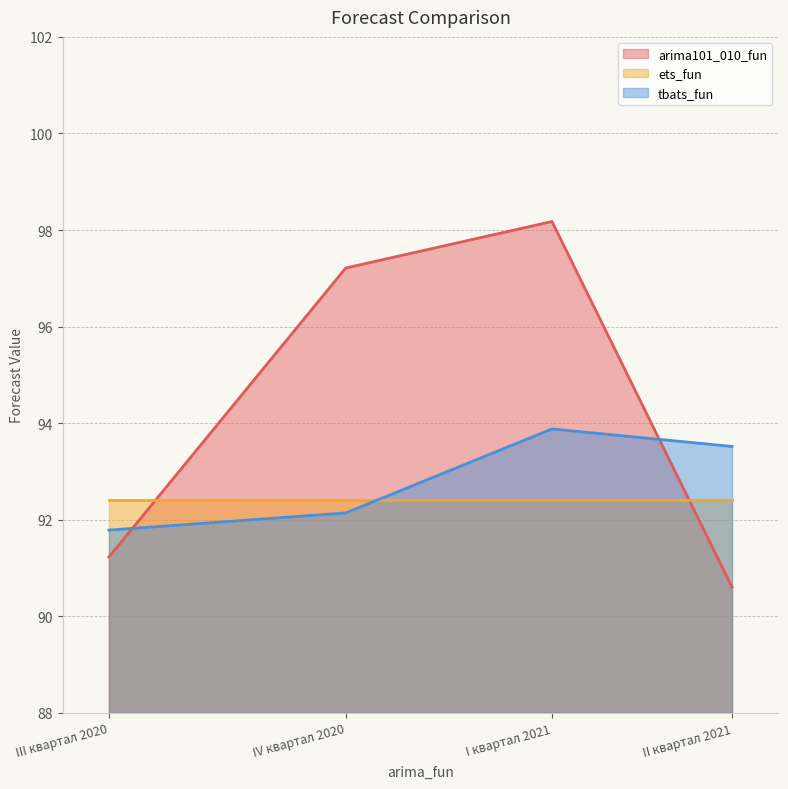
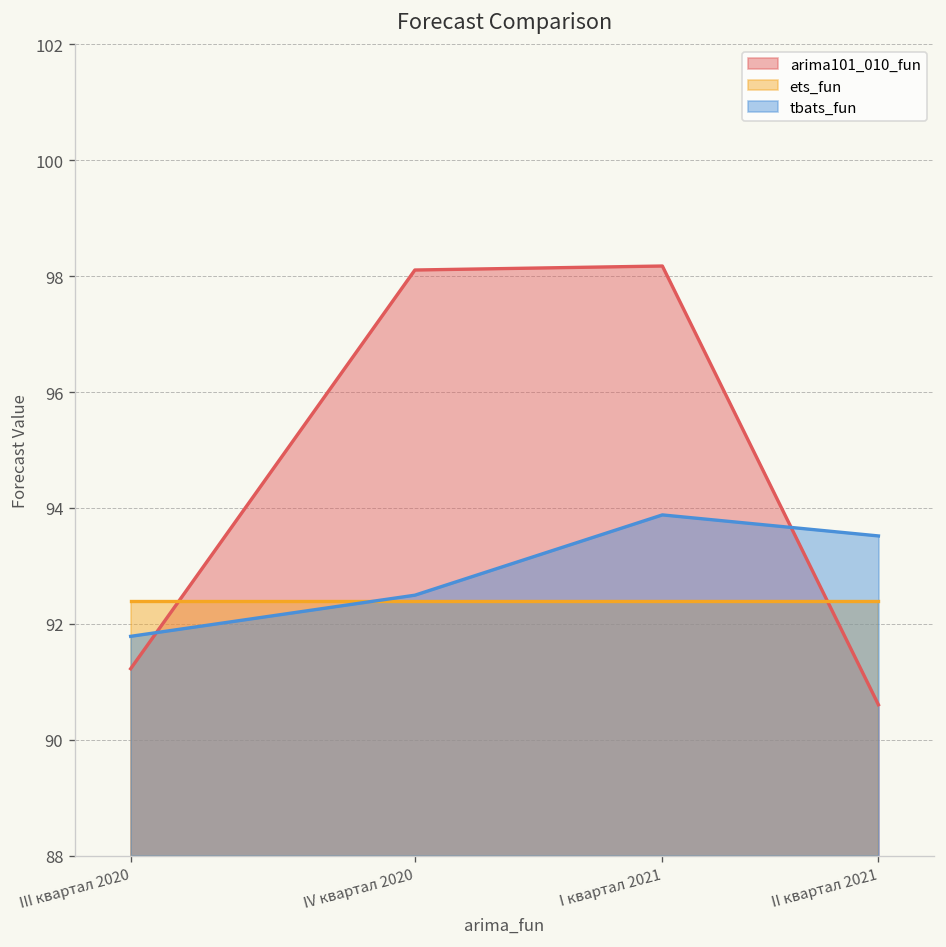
arima101_010_fun, IV квартал 2020: 97.2 -> 98.1
tbats_fun, IV квартал 2020: 92.1 -> 92.5
